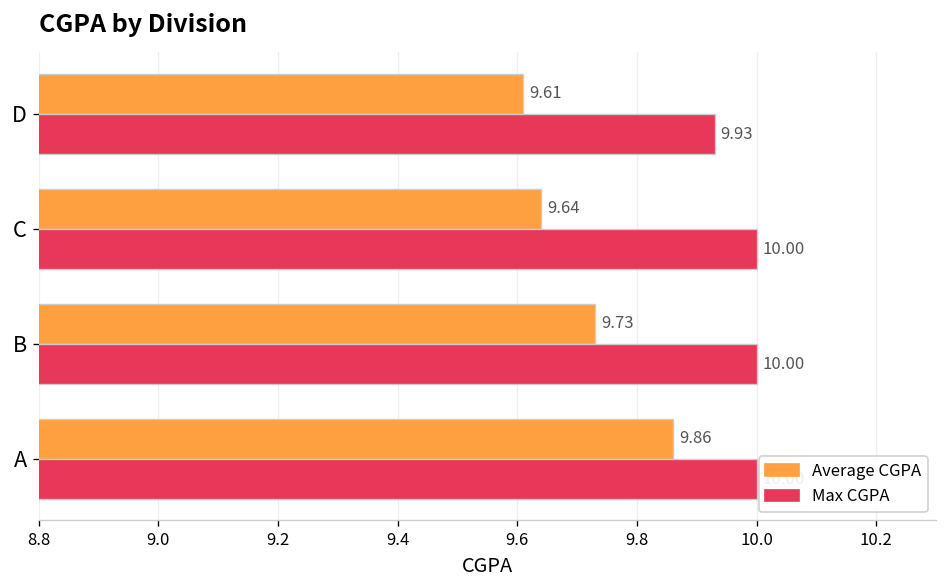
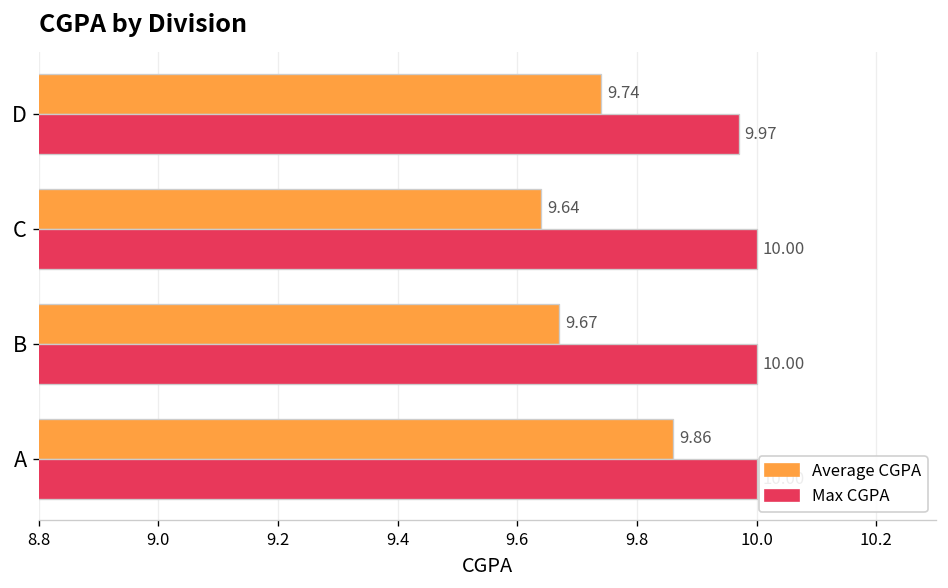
Average CGPA, D: 9.61 -> 9.74
Max CGPA, D: 9.93 -> 9.97
Average CGPA, B: 9.73 -> 9.67
